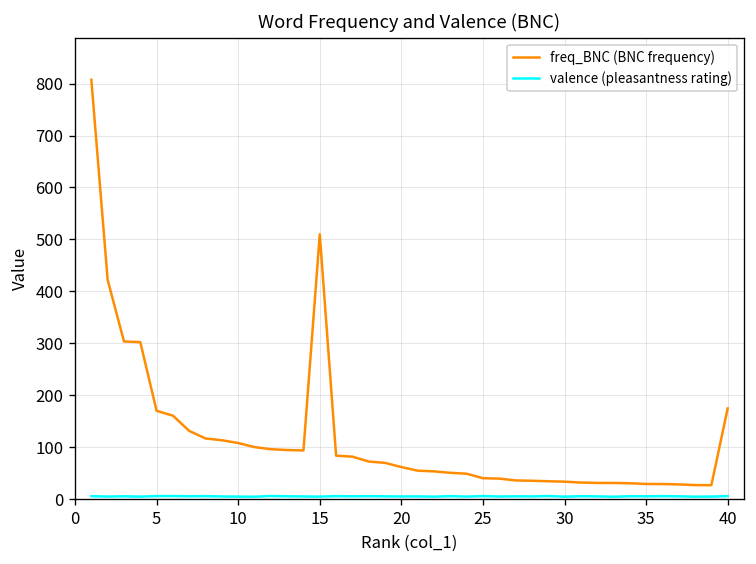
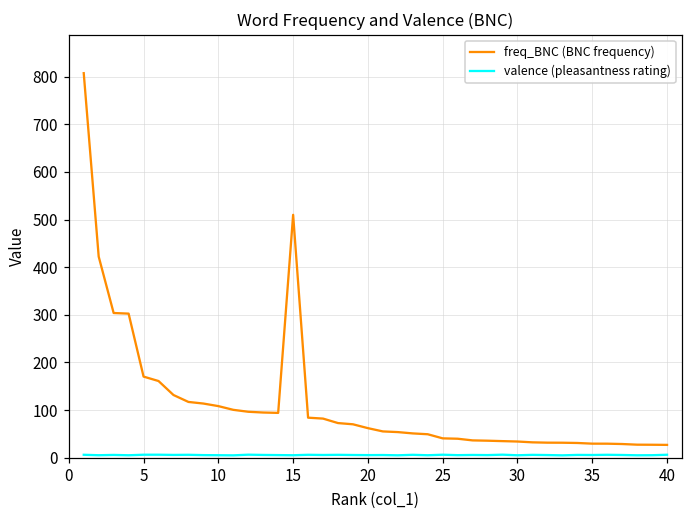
freq_BNC (BNC frequency), 40: 180 -> 30
